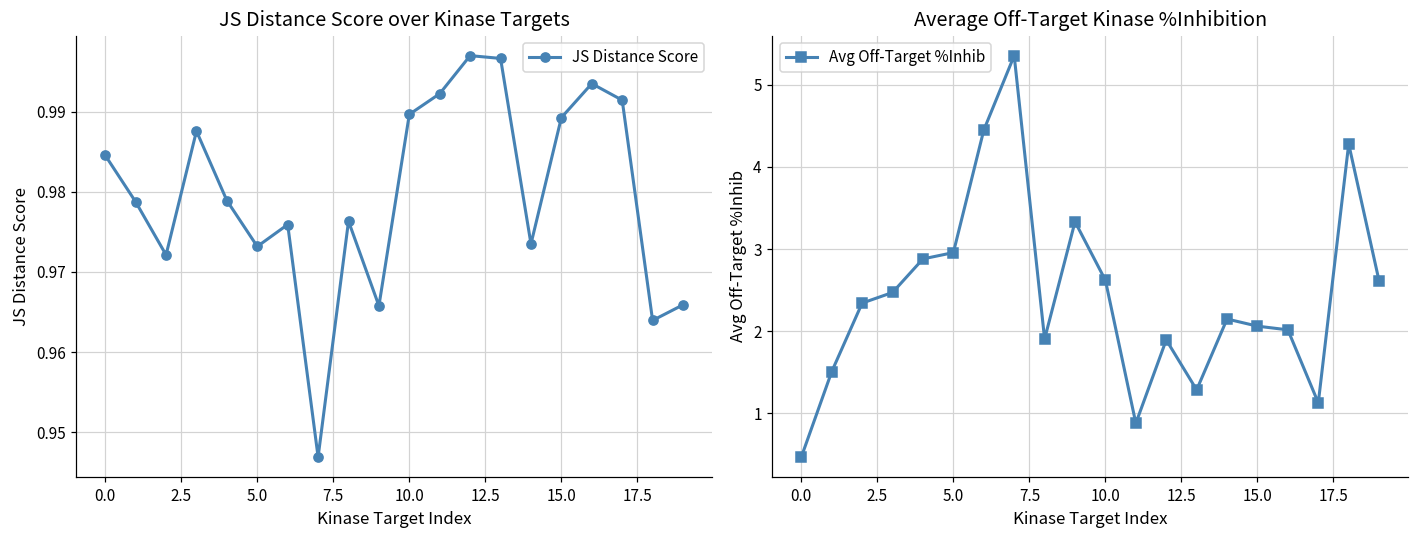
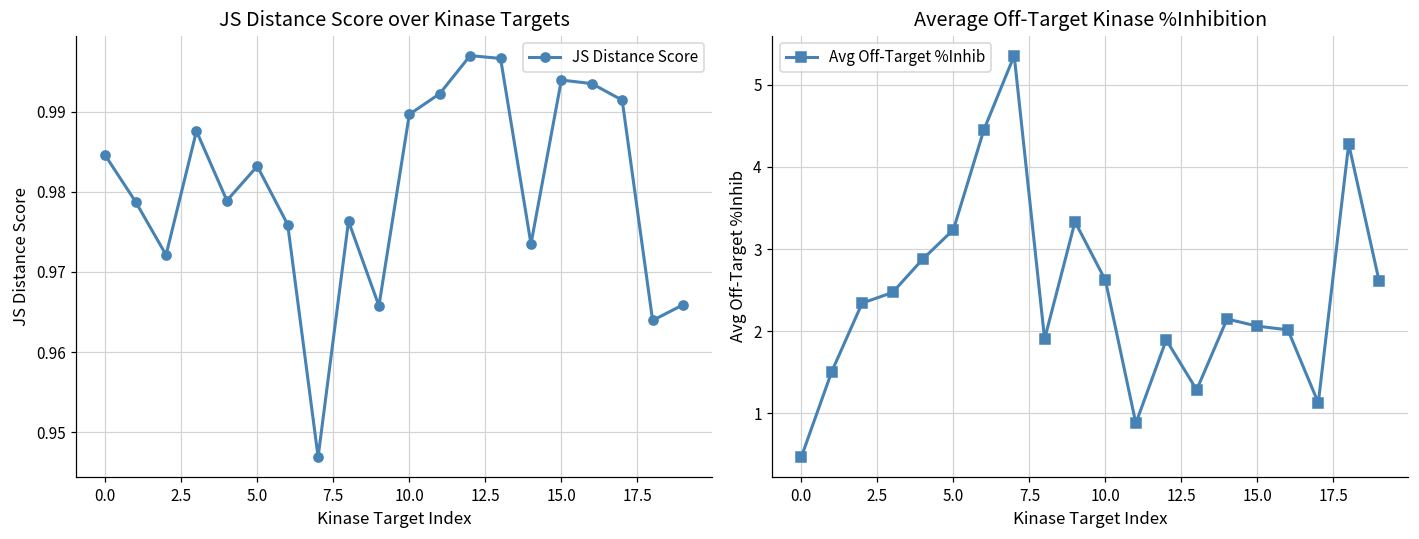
JS Distance Score over Kinase Targets, 5.0: 0.973 -> 0.983
JS Distance Score over Kinase Targets, 15.0: 0.989 -> 0.994
Average Off-Target Kinase %Inhibition, 5.0: 3.0 -> 3.2
